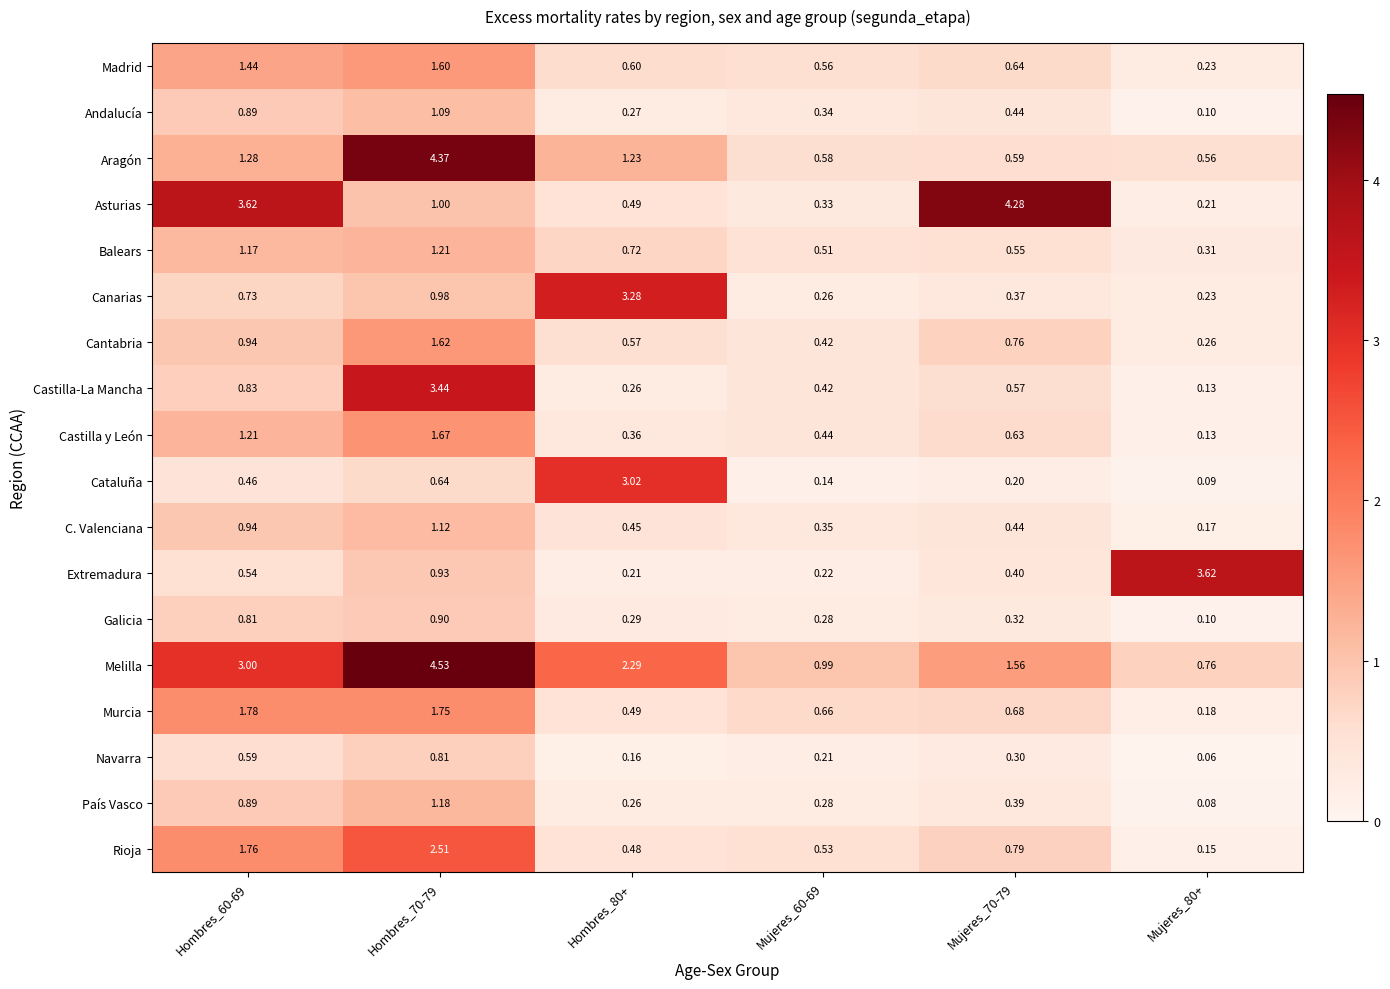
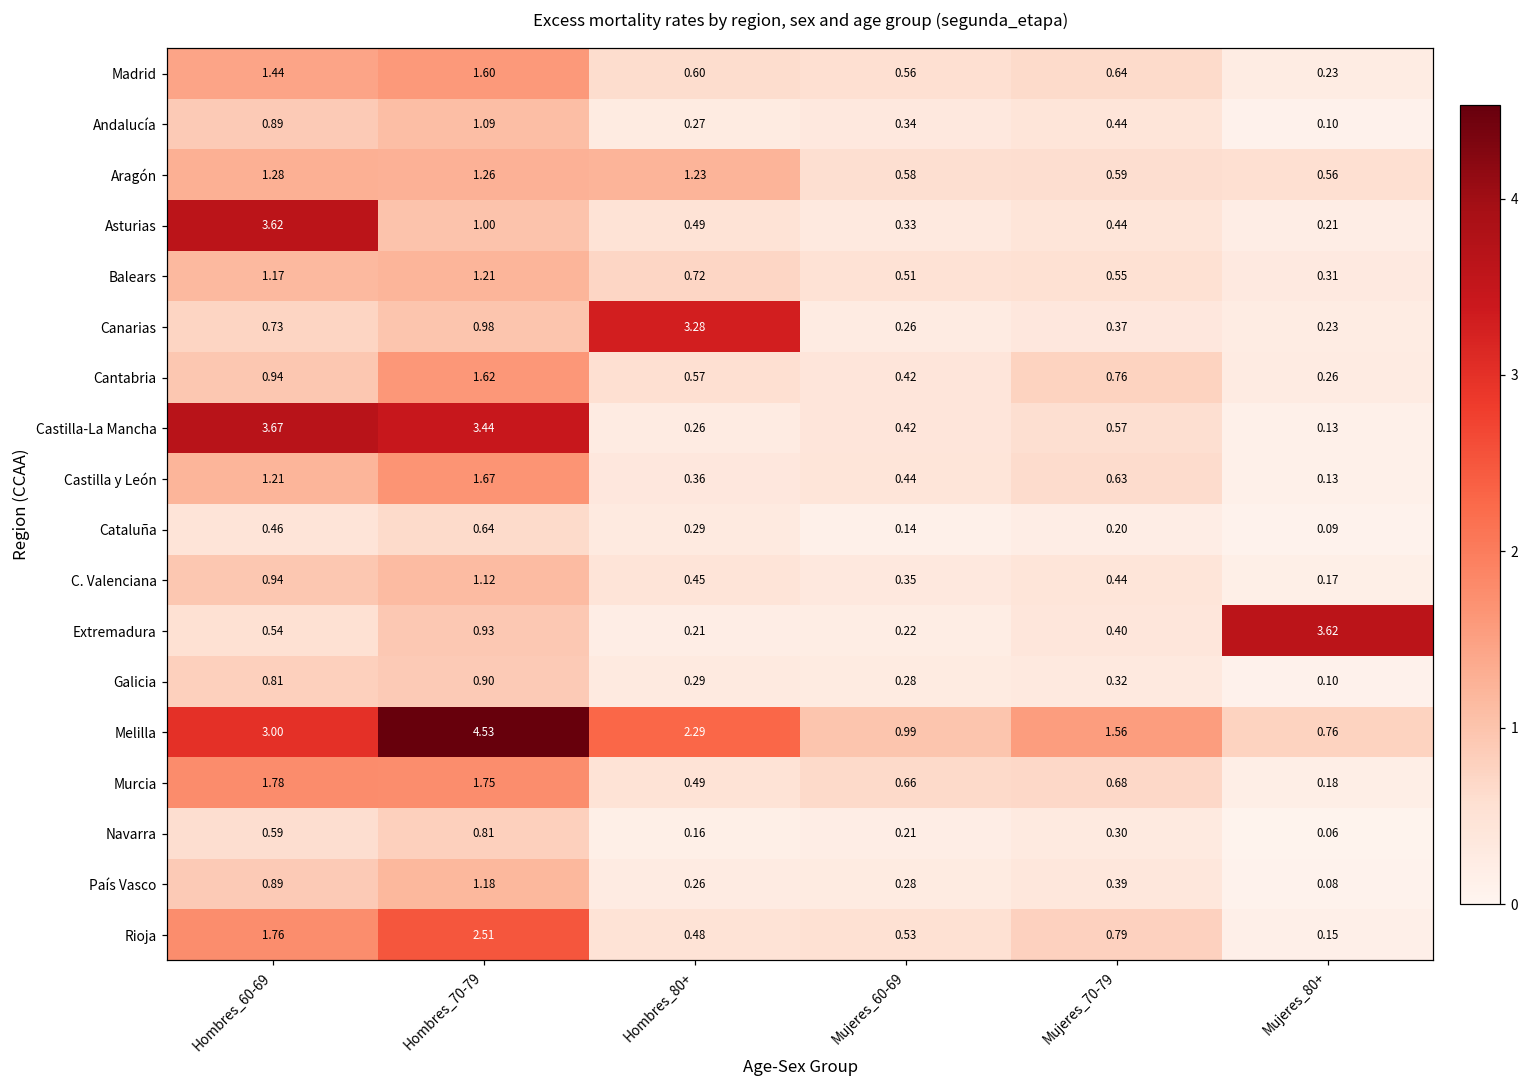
Aragón, Hombres_70-79: 4.37 -> 1.26
Asturias, Mujeres_70-79: 4.28 -> 0.44
Castilla-La Mancha, Hombres_60-69: 0.83 -> 3.67
Cataluña, Hombres_80+: 3.02 -> 0.29
